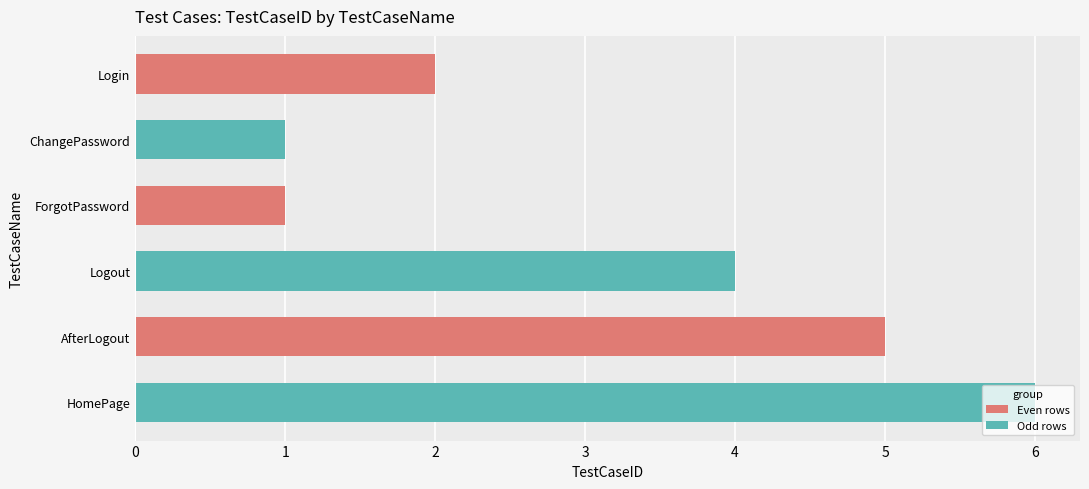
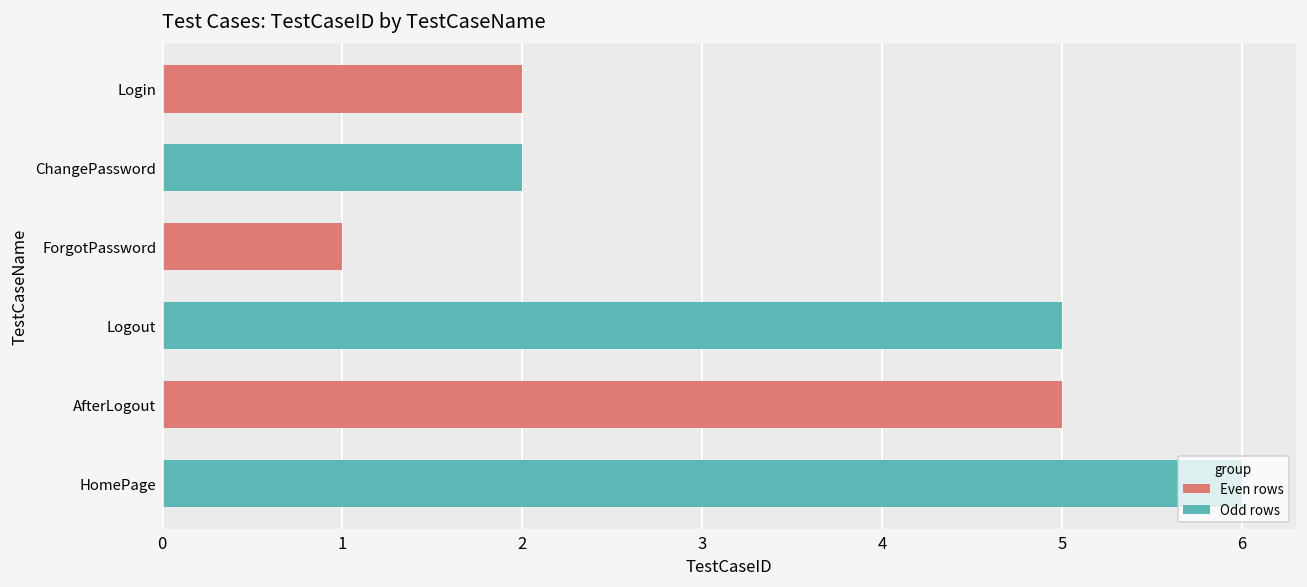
ChangePassword: 1 -> 2
Logout: 4 -> 5
